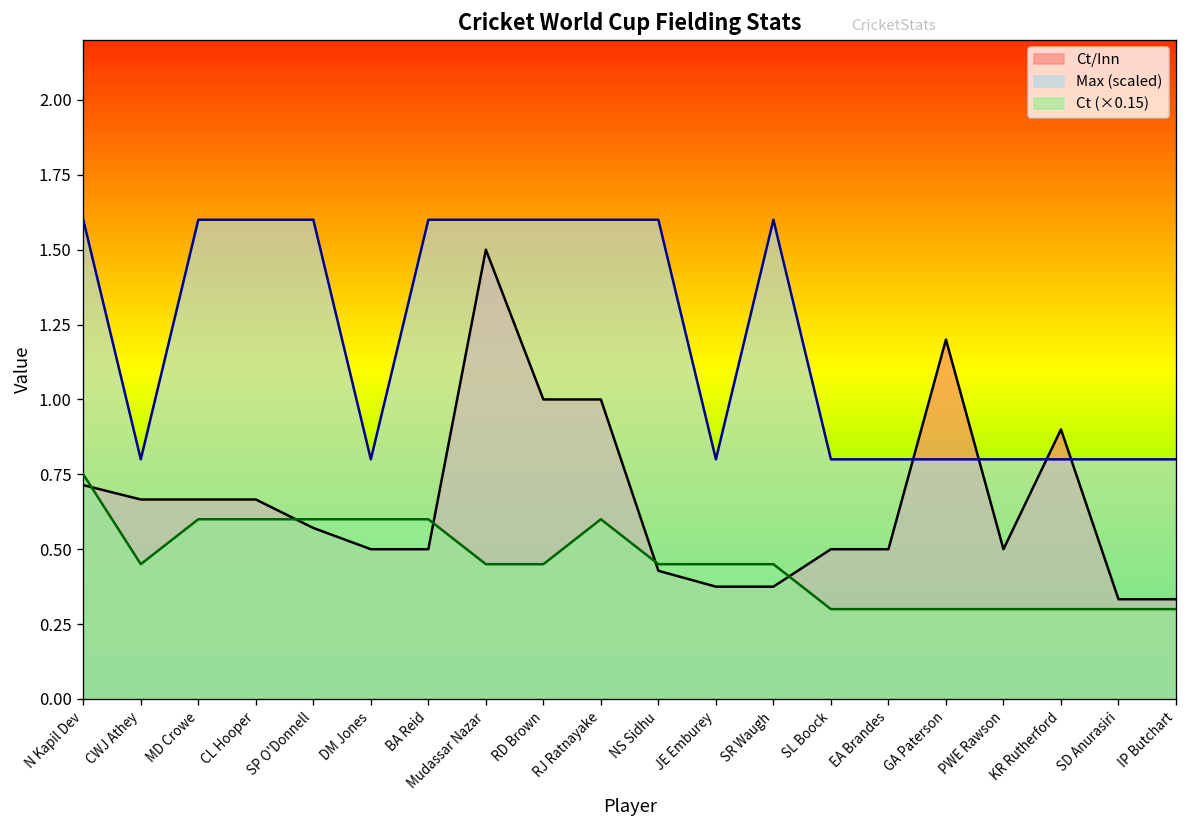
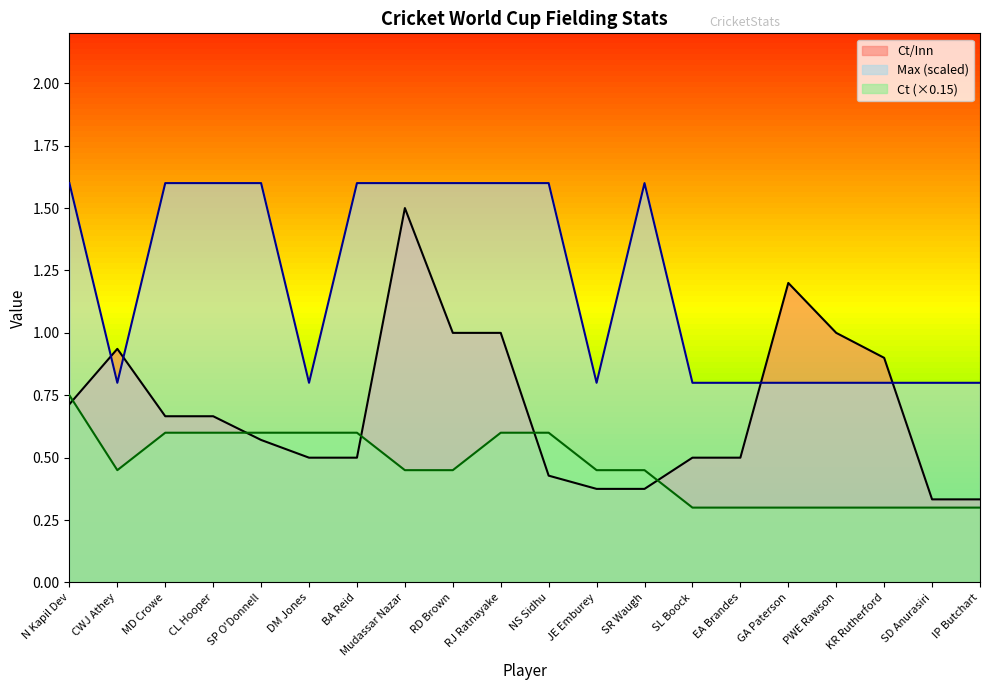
Ct/Inn, CWJ Athey: 0.67 -> 0.94
Ct (×0.15), NS Sidhu: 0.45 -> 0.60
Ct/Inn, PWE Rawson: 0.5 -> 1.0
